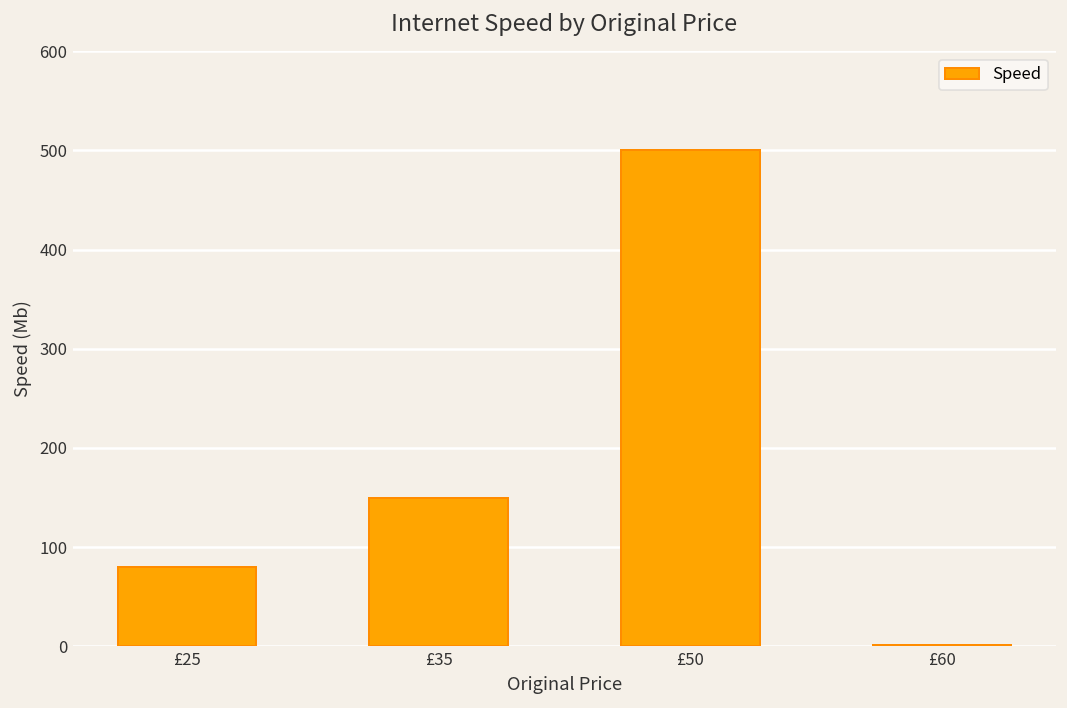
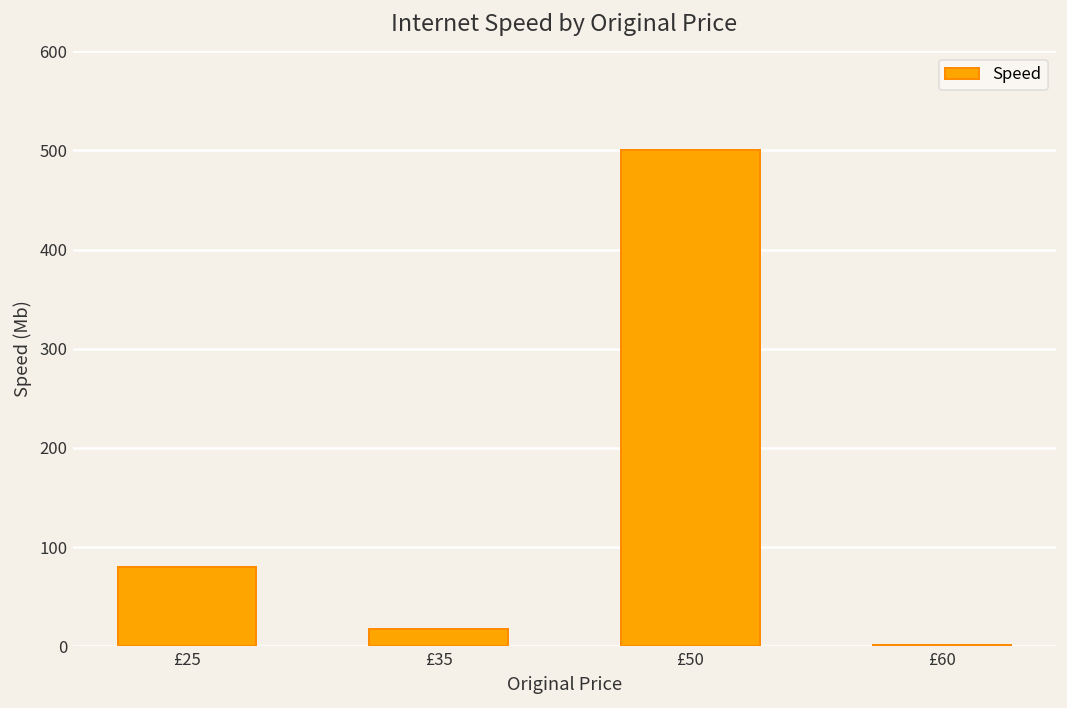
£35: 150 -> 20
